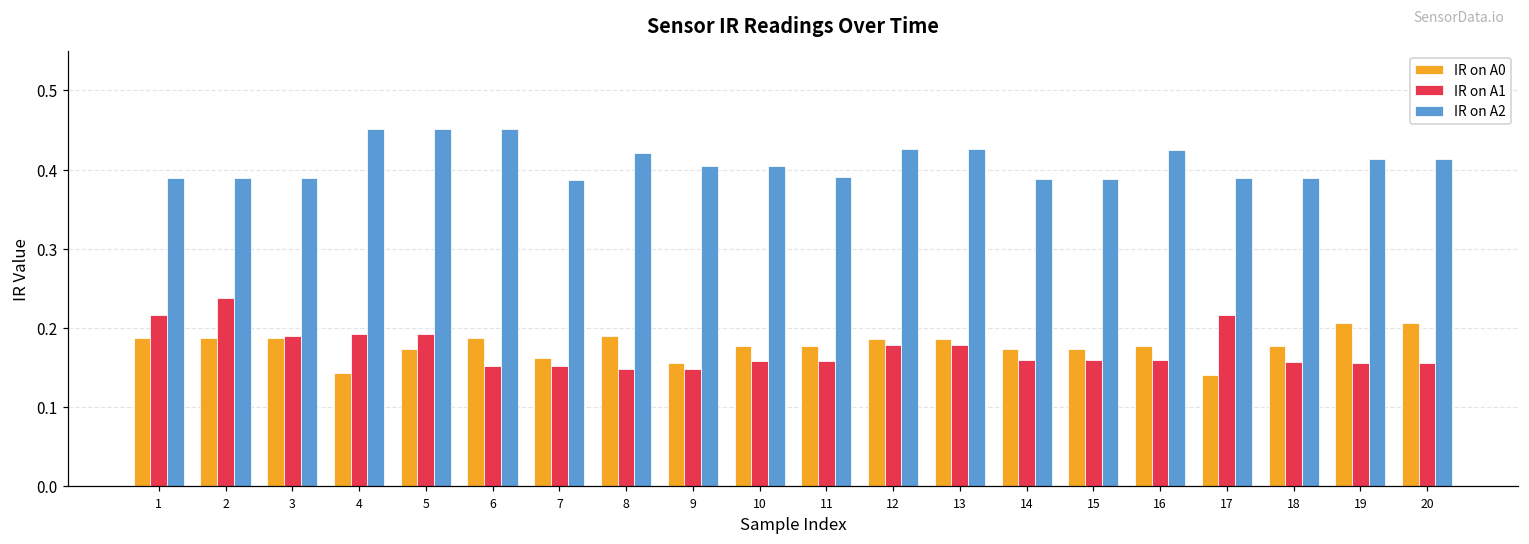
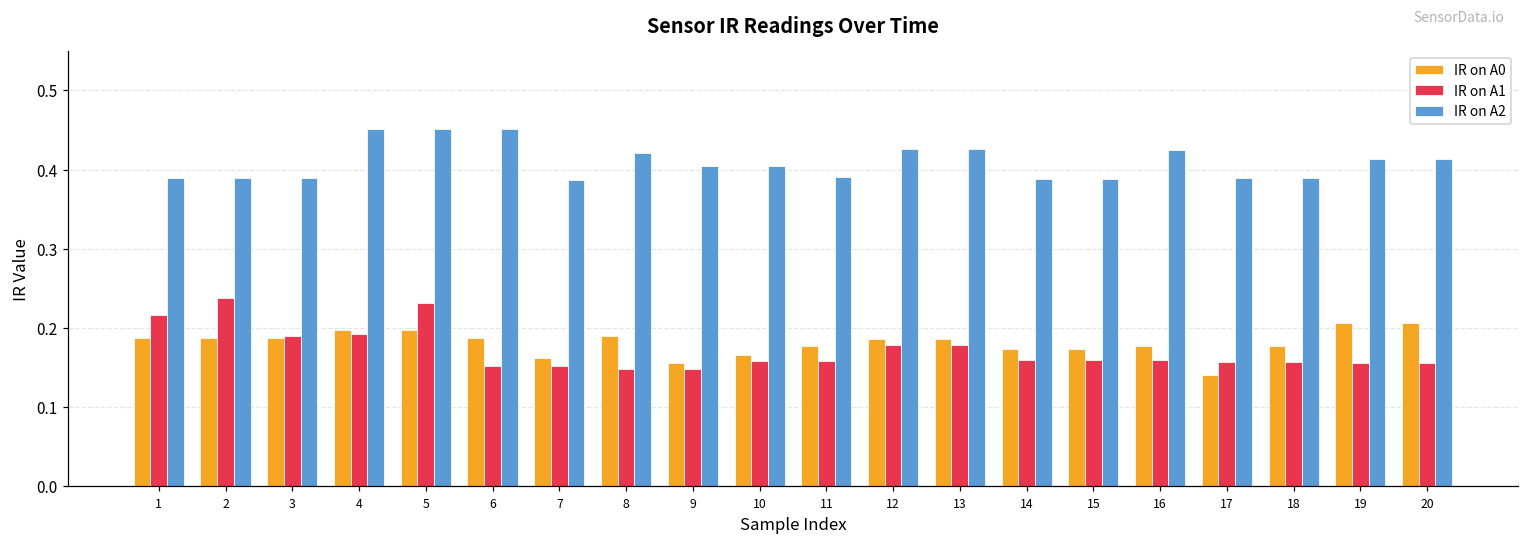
IR on A0, 4: 0.14 -> 0.20
IR on A0, 5: 0.17 -> 0.20
IR on A1, 5: 0.19 -> 0.23
IR on A0, 10: 0.18 -> 0.17
IR on A1, 17: 0.22 -> 0.16
